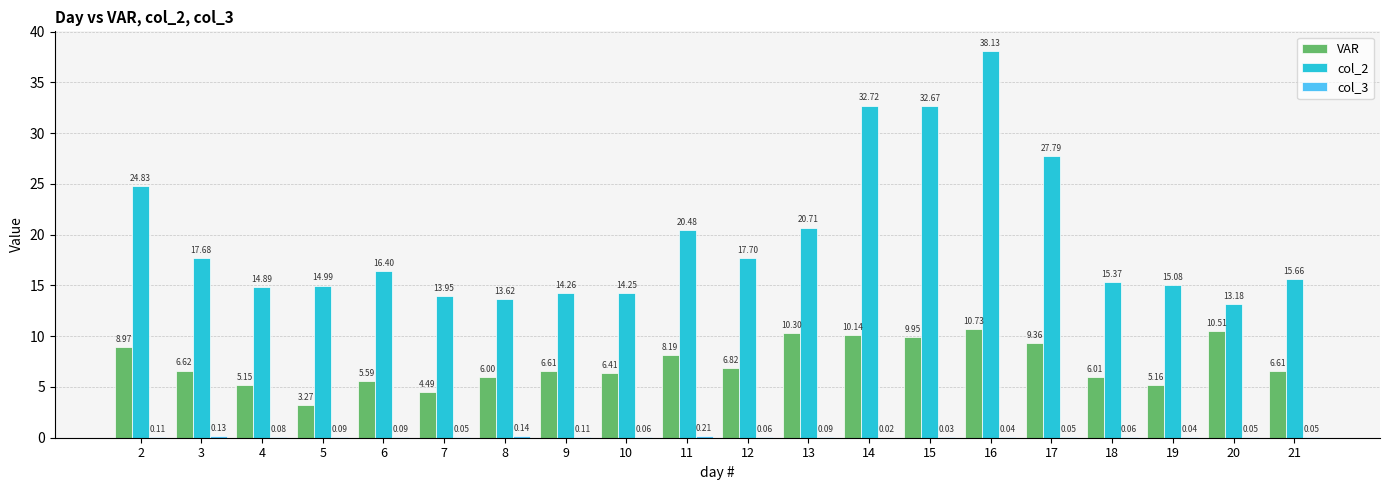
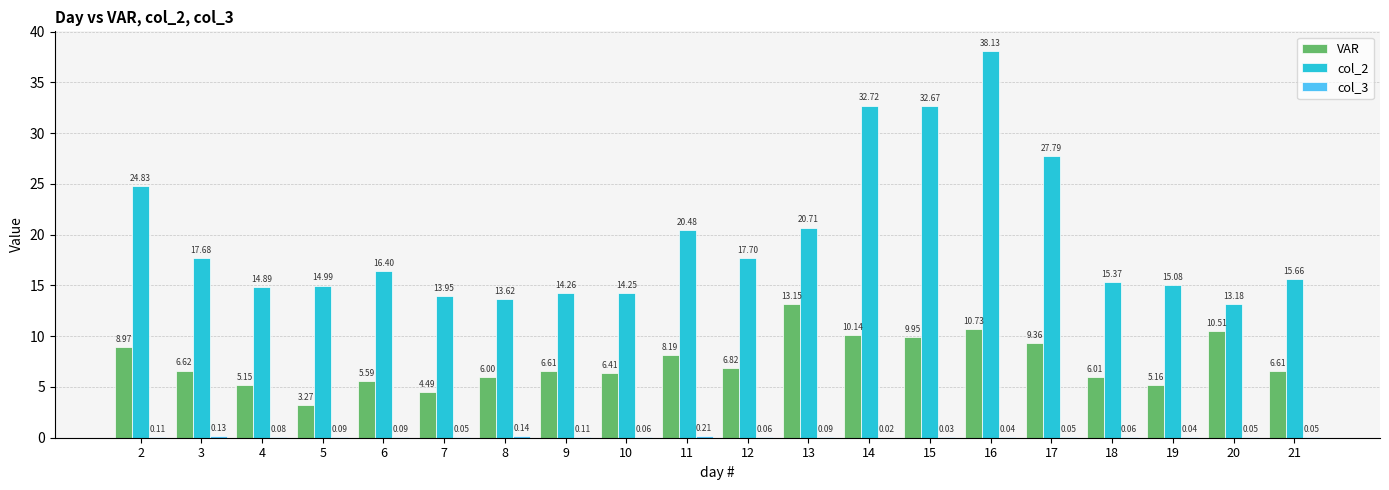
VAR, 13: 10.30 -> 13.15
